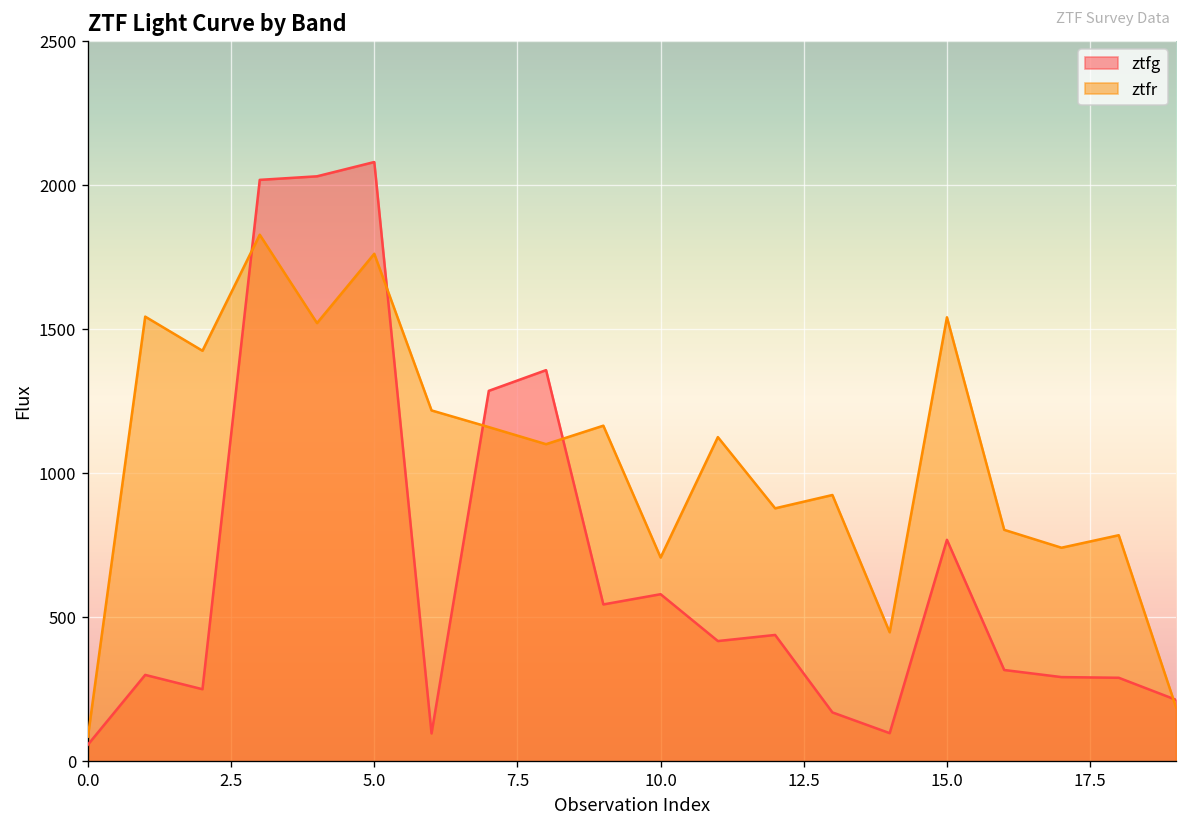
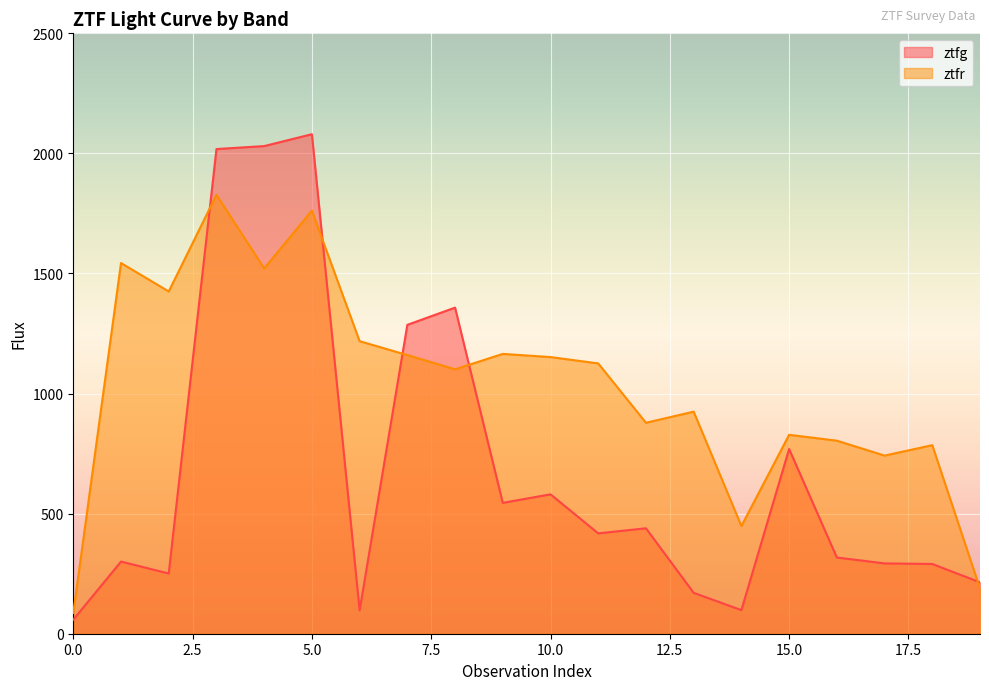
ztfr, 10.0: 710 -> 1150
ztfr, 15.0: 1540 -> 830
